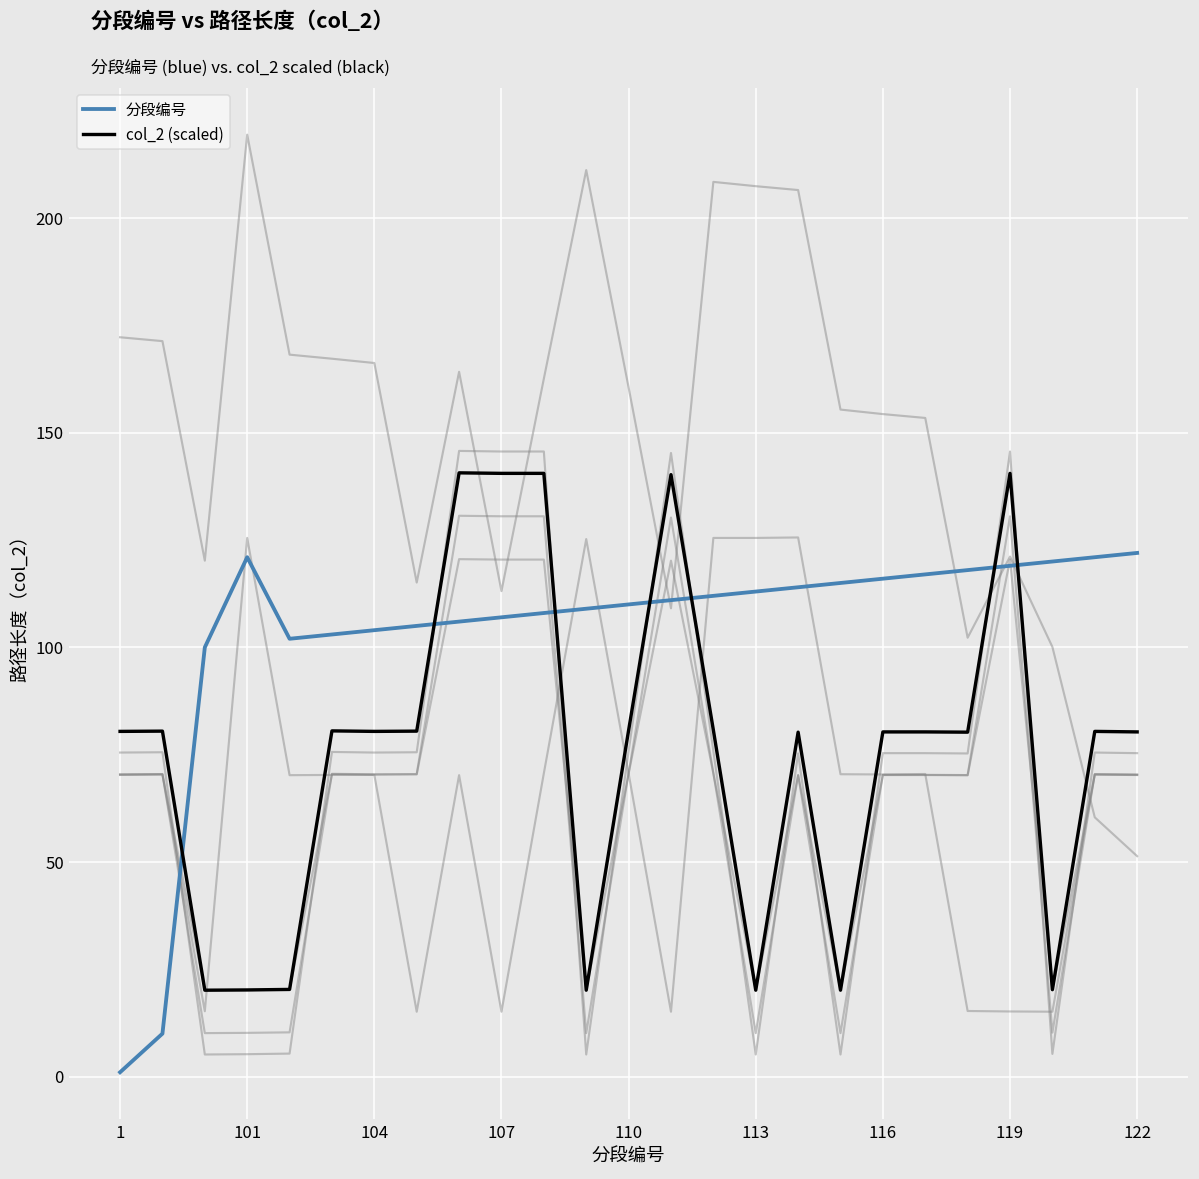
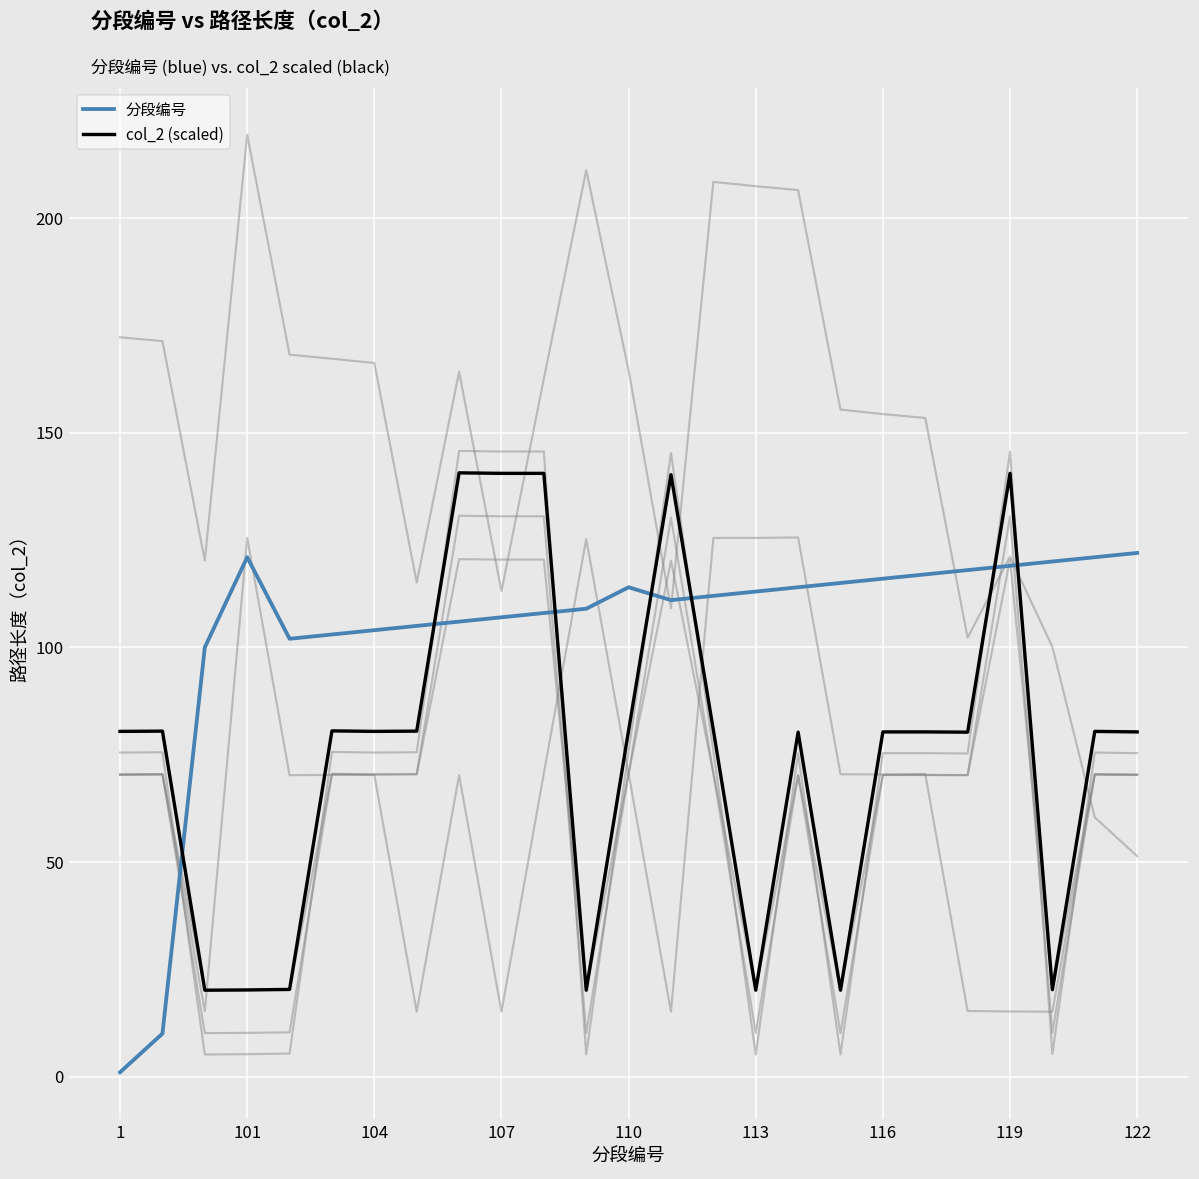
分段编号, 110: 110 -> 114
